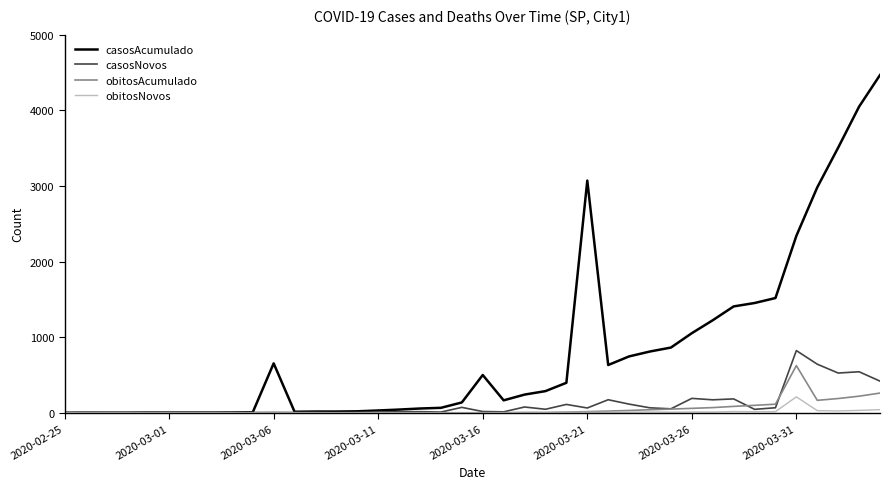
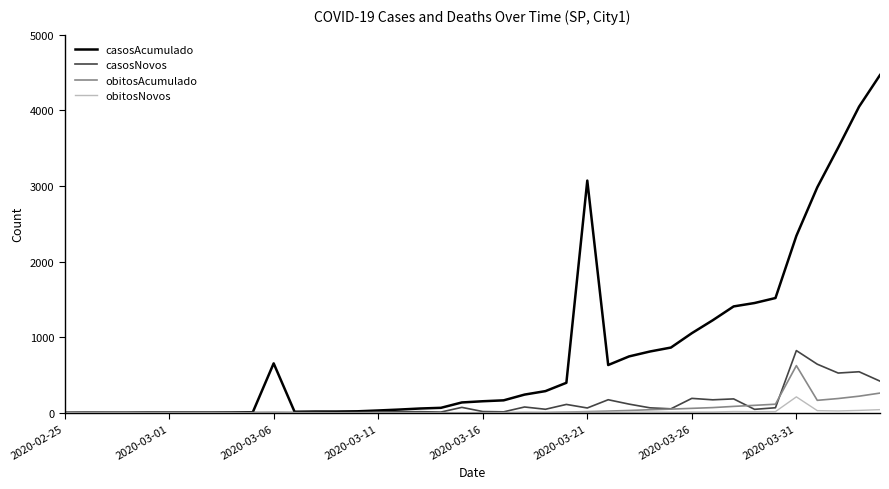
casosAcumulado, 2020-03-16: 500 -> 200
